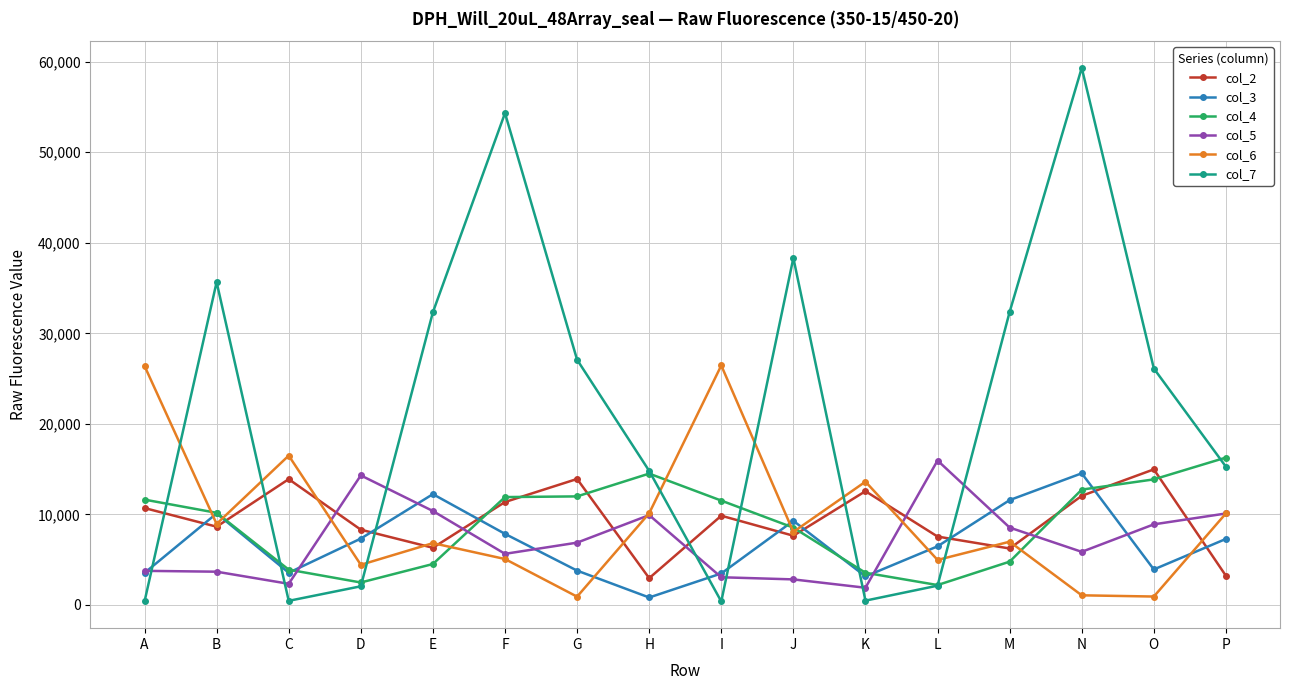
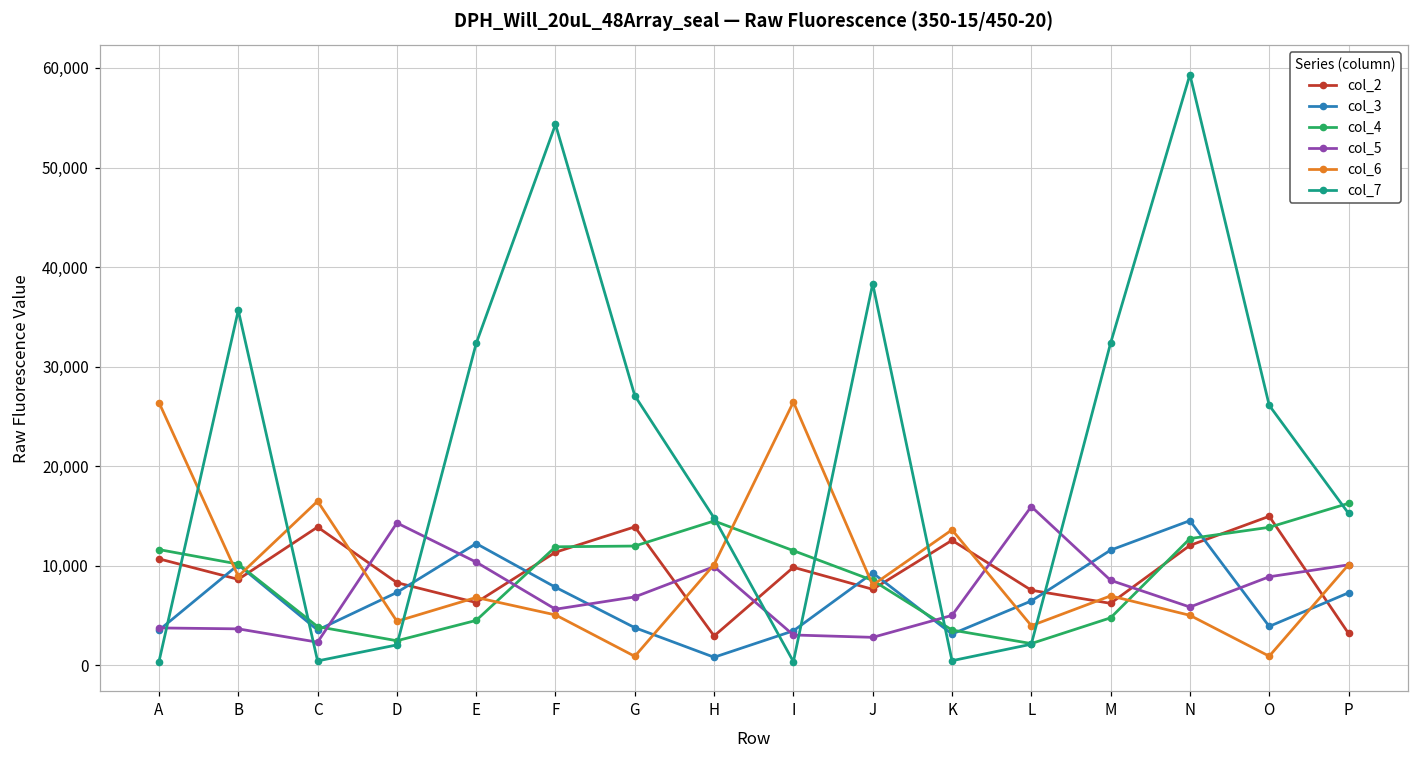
col_5, K: 2,000 -> 5,000
col_6, L: 5,000 -> 4,000
col_6, N: 1,000 -> 5,000
